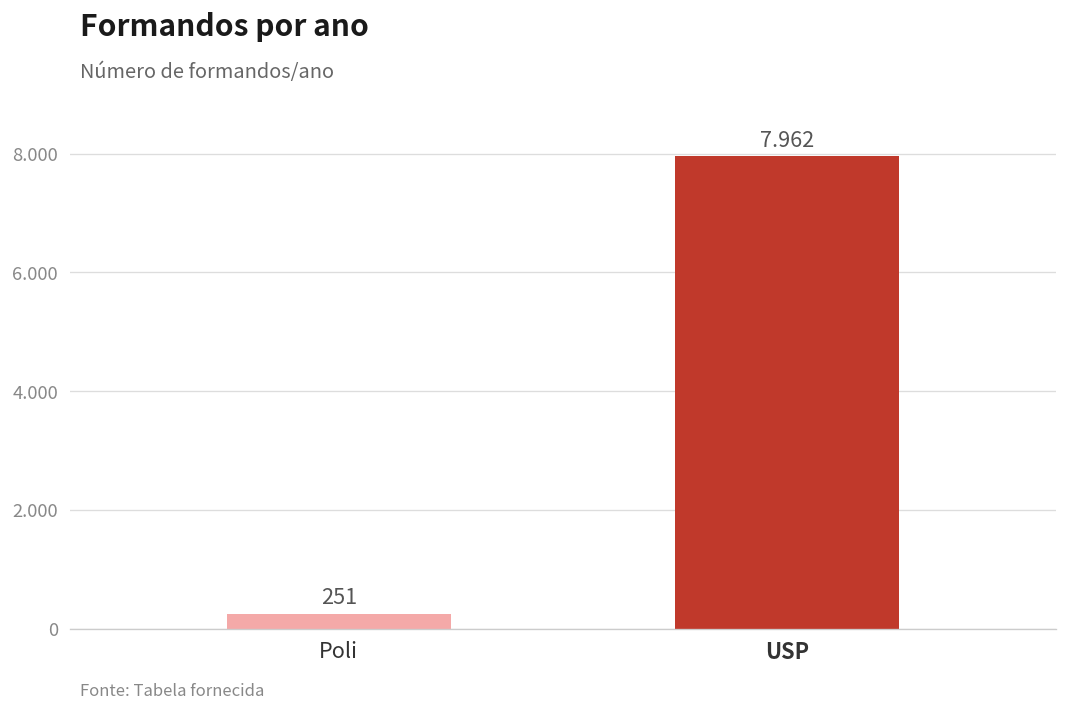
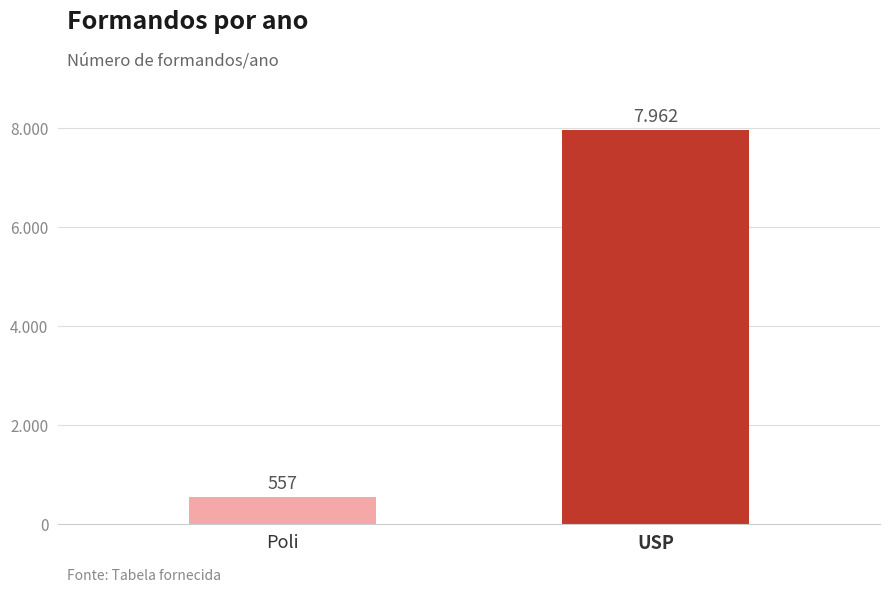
Poli: 251 -> 557
